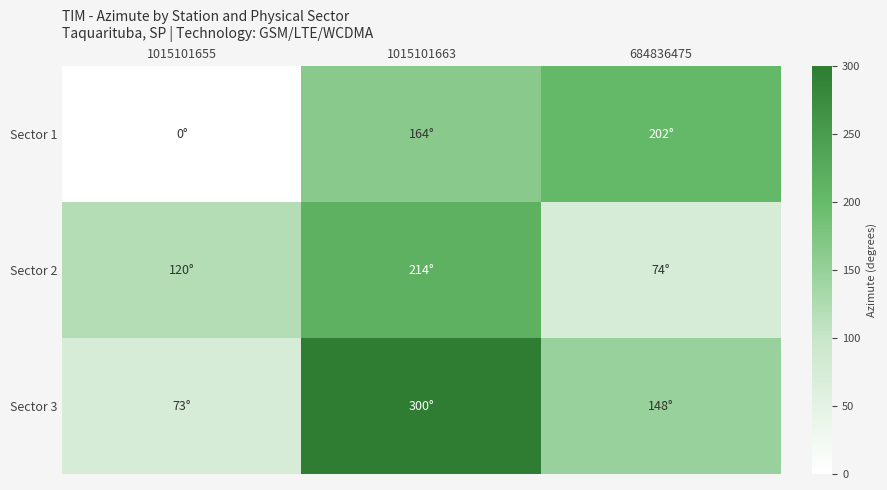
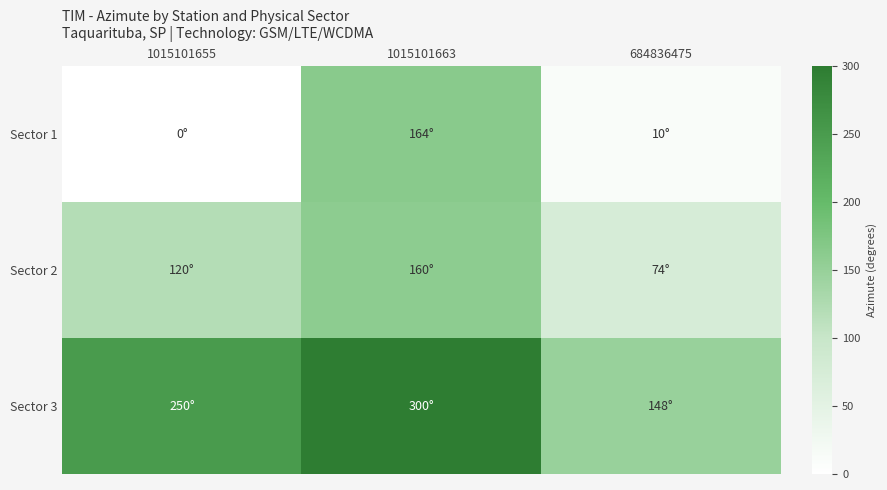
Sector 1, 684836475: 202° -> 10°
Sector 2, 1015101663: 214° -> 160°
Sector 3, 1015101655: 73° -> 250°
